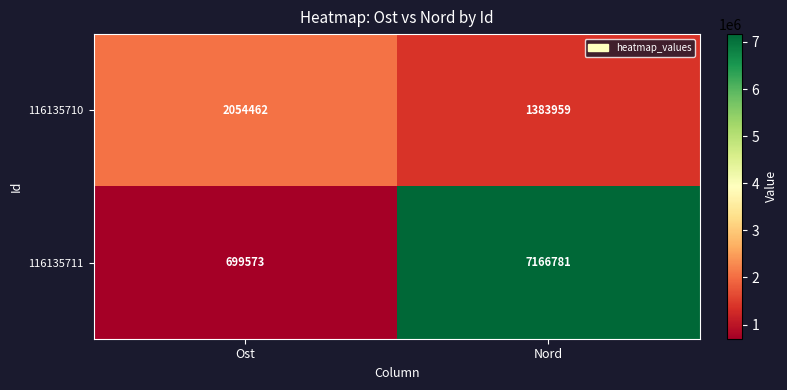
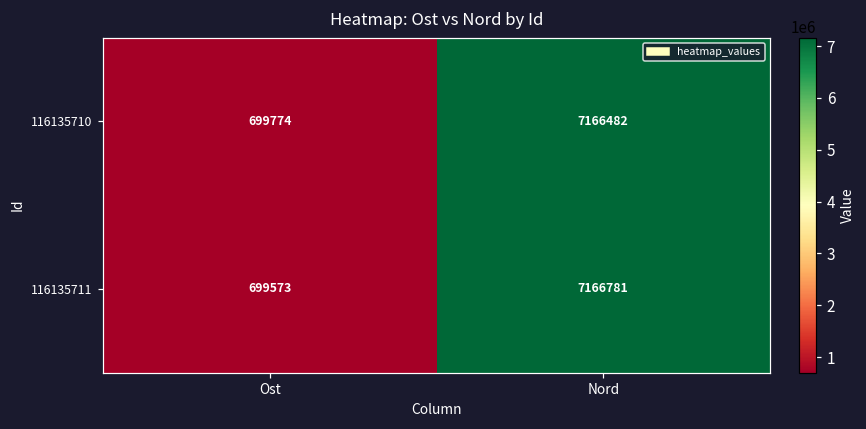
116135710, Ost: 2054462 -> 699774
116135710, Nord: 1383959 -> 7166482
